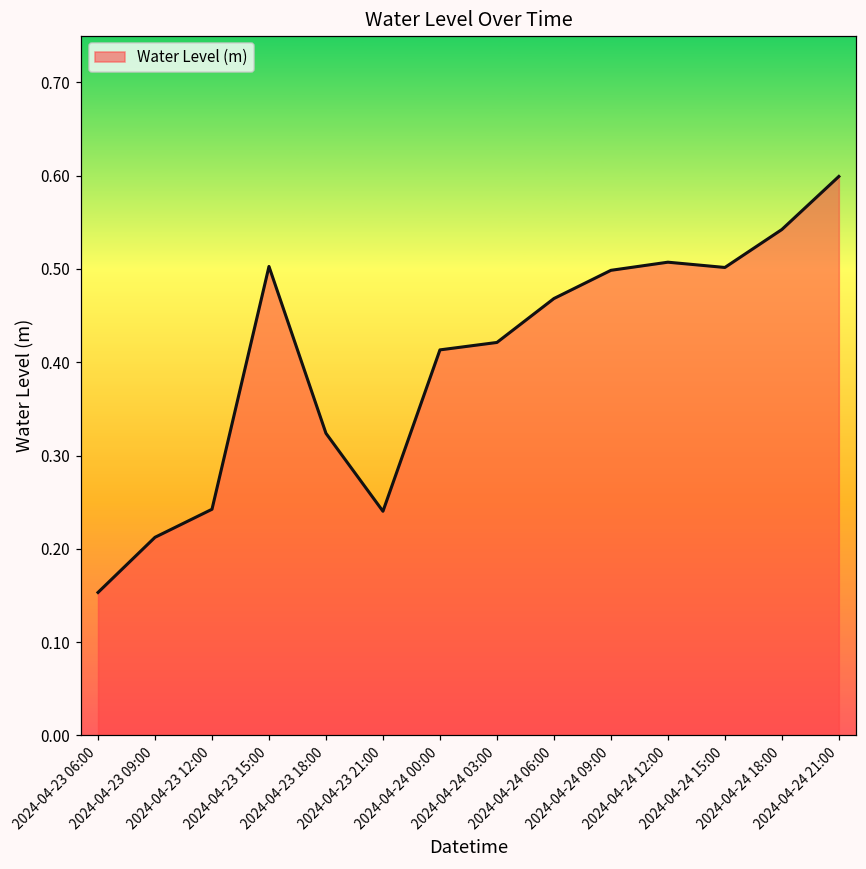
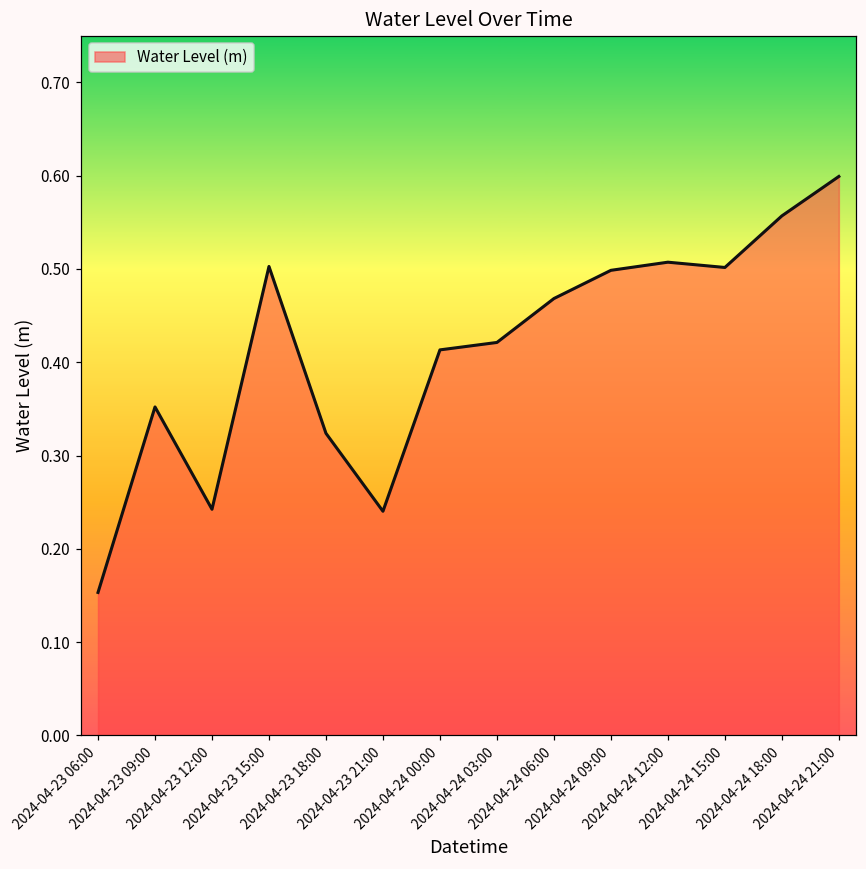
2024-04-23 09:00: 0.21 -> 0.35
2024-04-24 18:00: 0.54 -> 0.56
